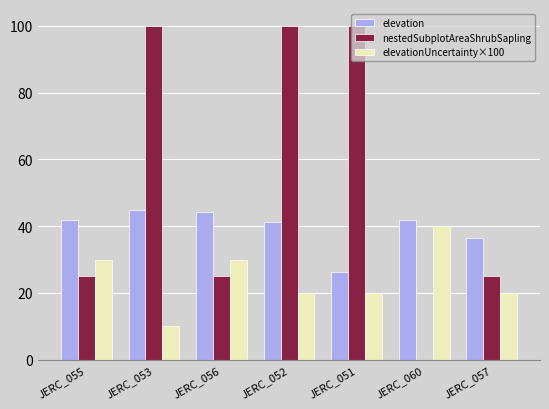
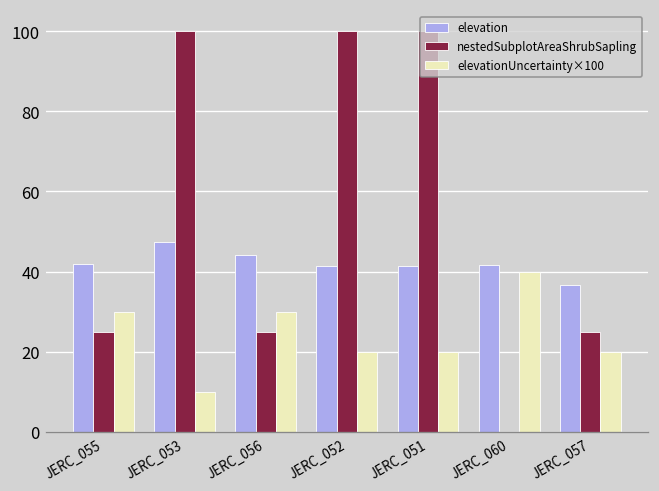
elevation, JERC_053: 45 -> 47
elevation, JERC_051: 26 -> 42
